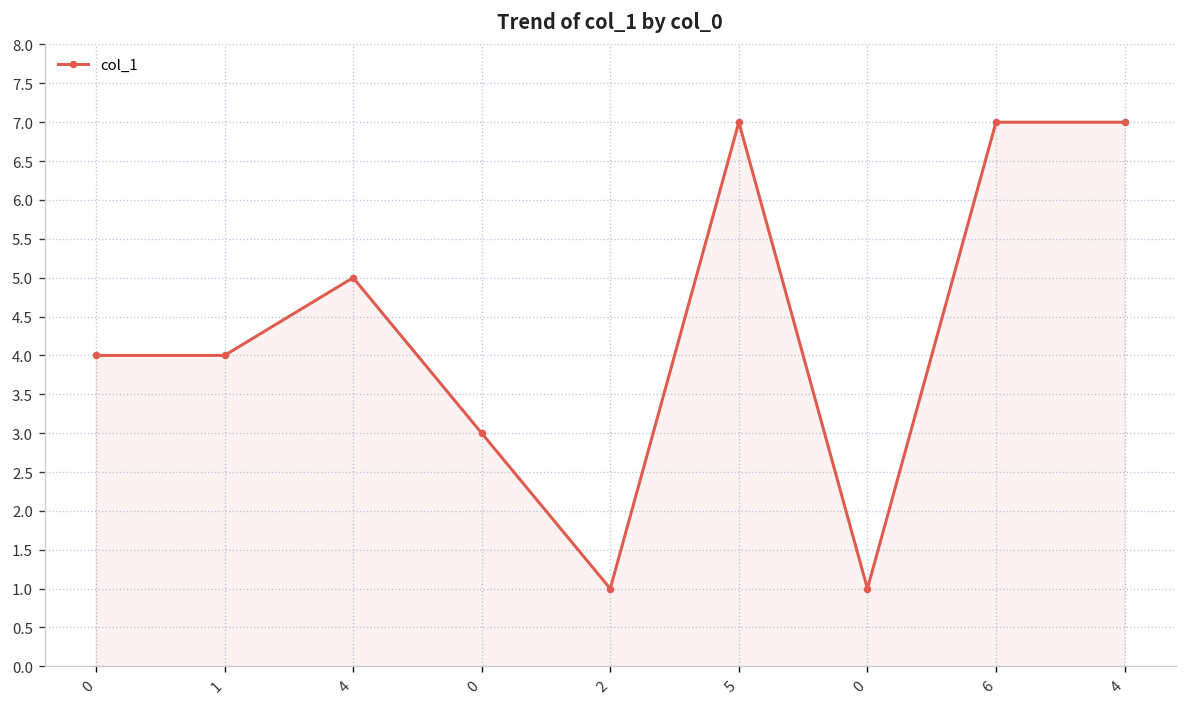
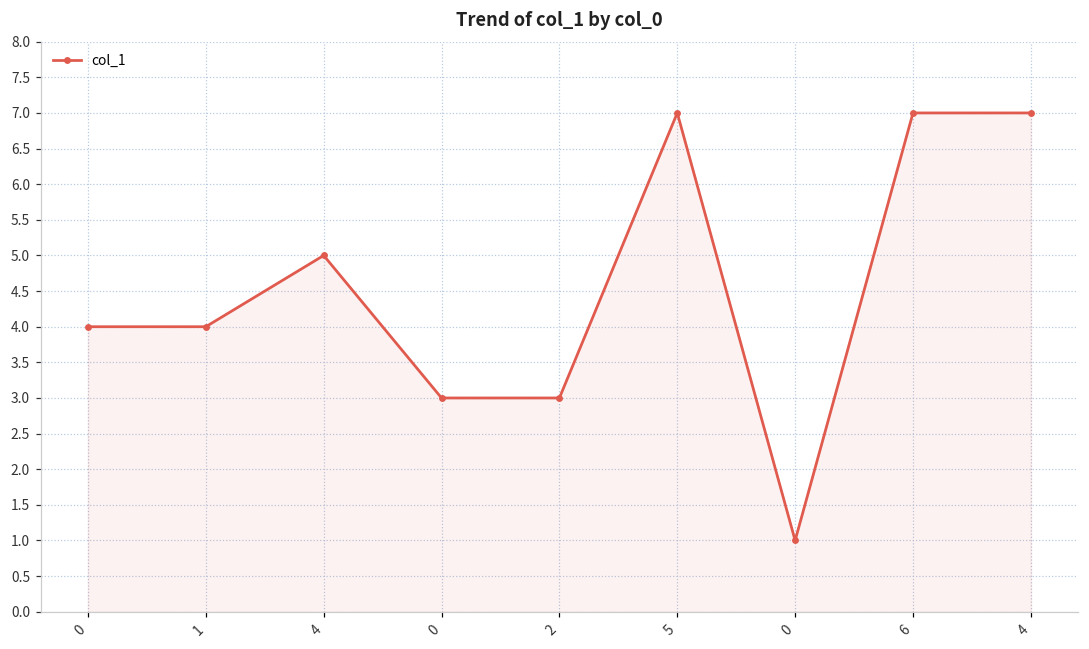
2: 1 -> 3
